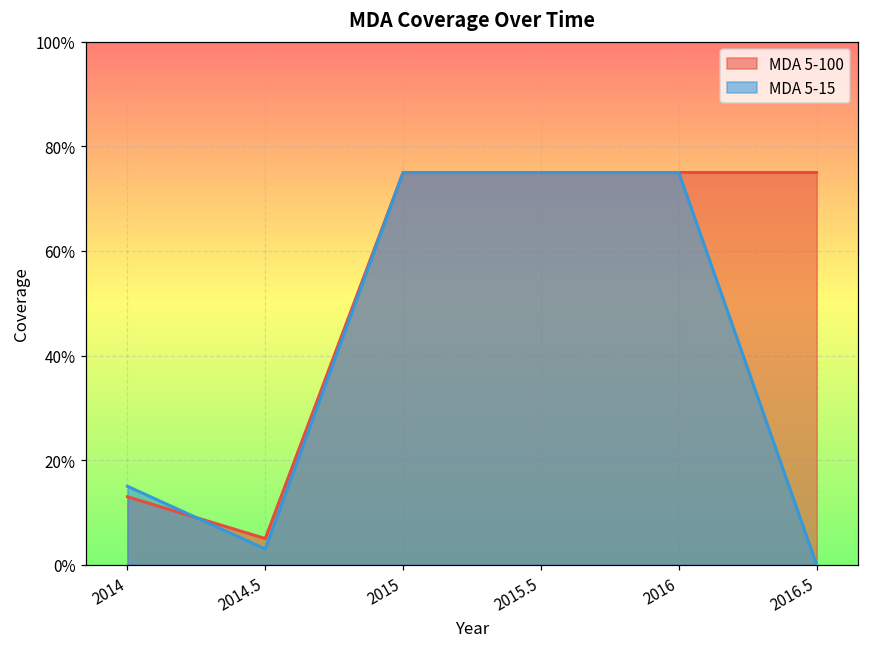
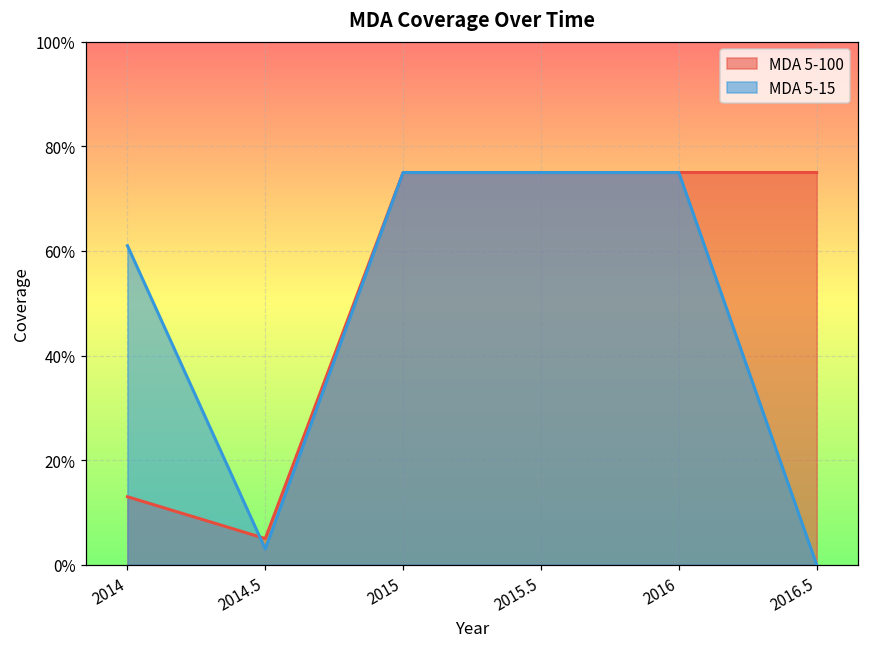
MDA 5-15, 2014: 15% -> 61%
